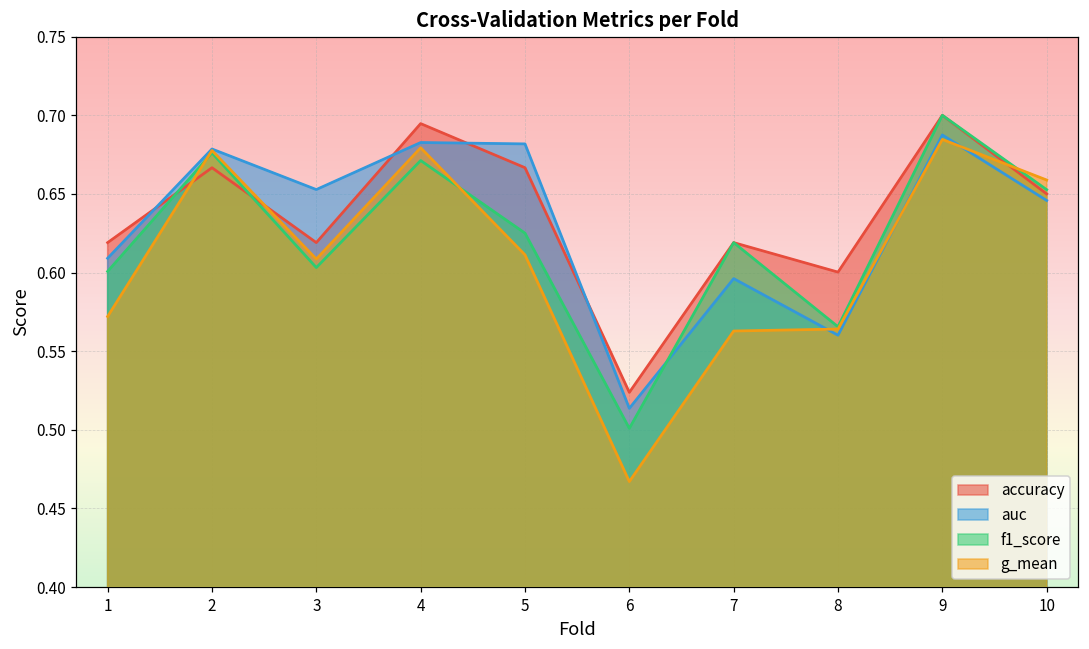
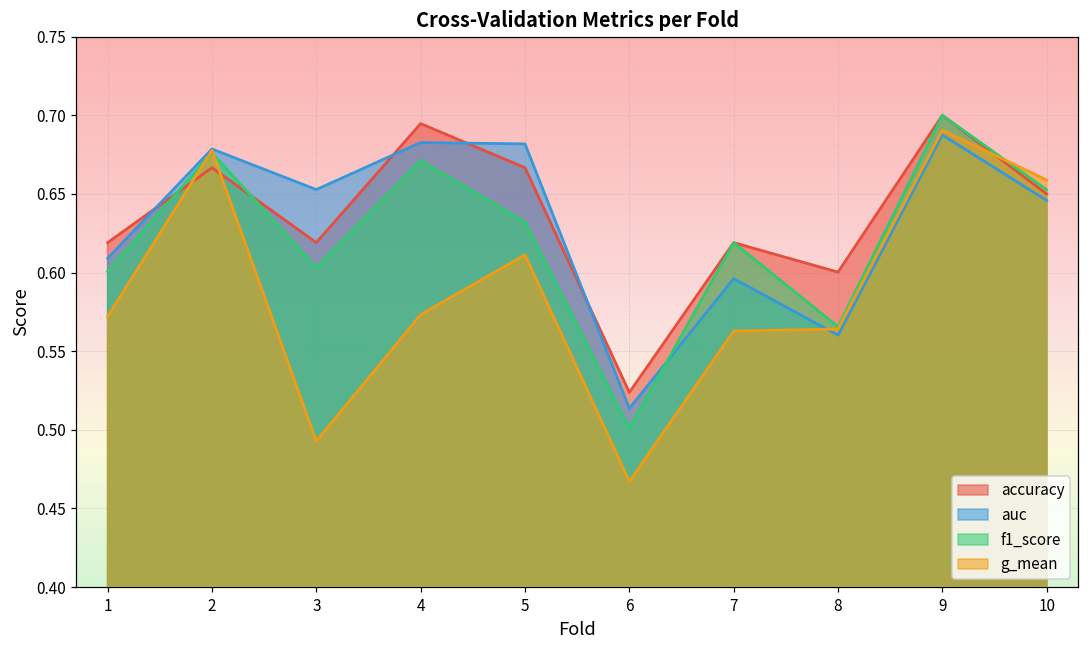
g_mean, 3: 0.609 -> 0.493
g_mean, 4: 0.679 -> 0.573
f1_score, 5: 0.625 -> 0.632
g_mean, 9: 0.685 -> 0.691
